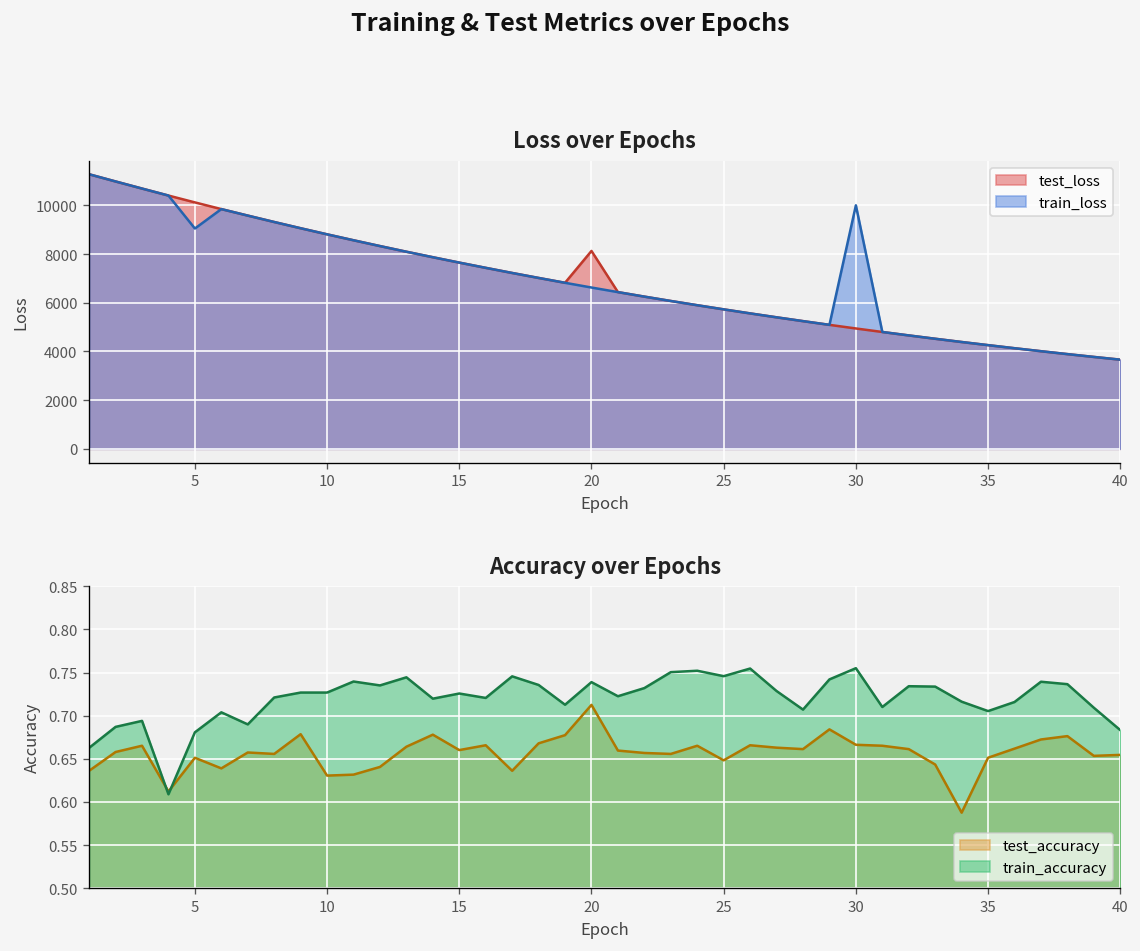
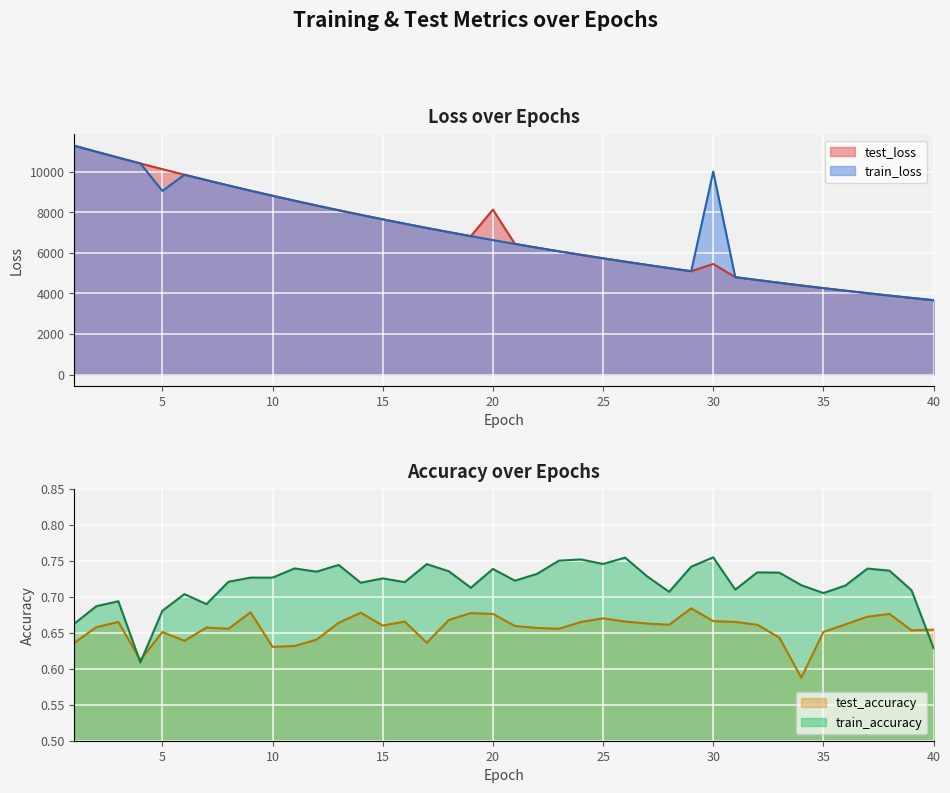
Loss over Epochs, test_loss, 30: 4900 -> 5400
Accuracy over Epochs, test_accuracy, 20: 0.71 -> 0.68
Accuracy over Epochs, test_accuracy, 25: 0.65 -> 0.67
Accuracy over Epochs, train_accuracy, 40: 0.68 -> 0.63
